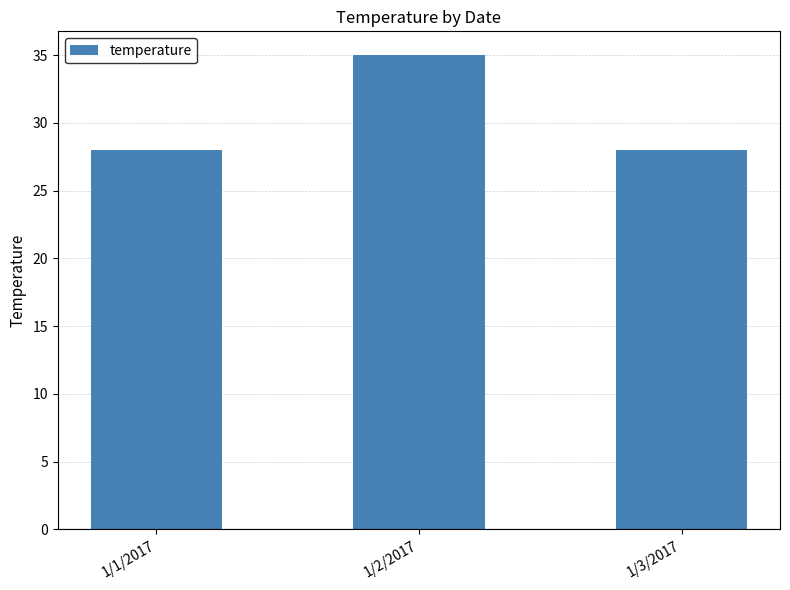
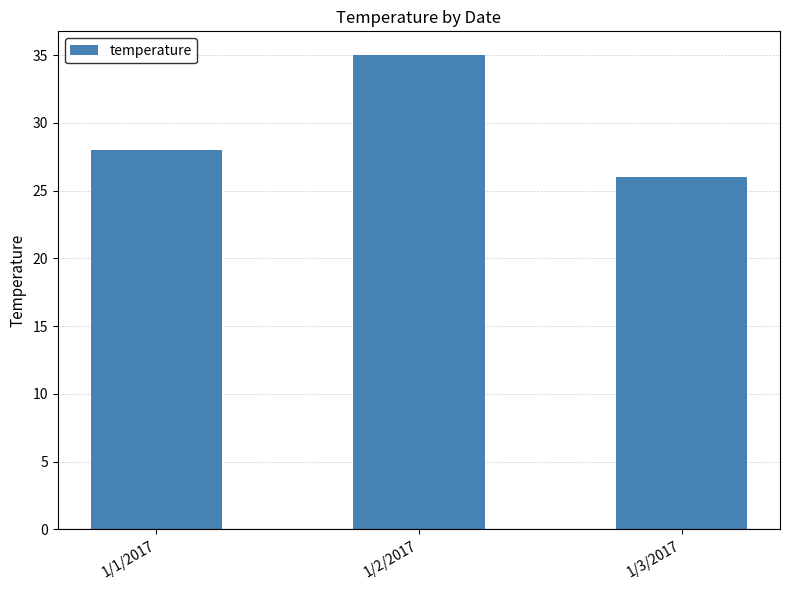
1/3/2017: 28 -> 26
